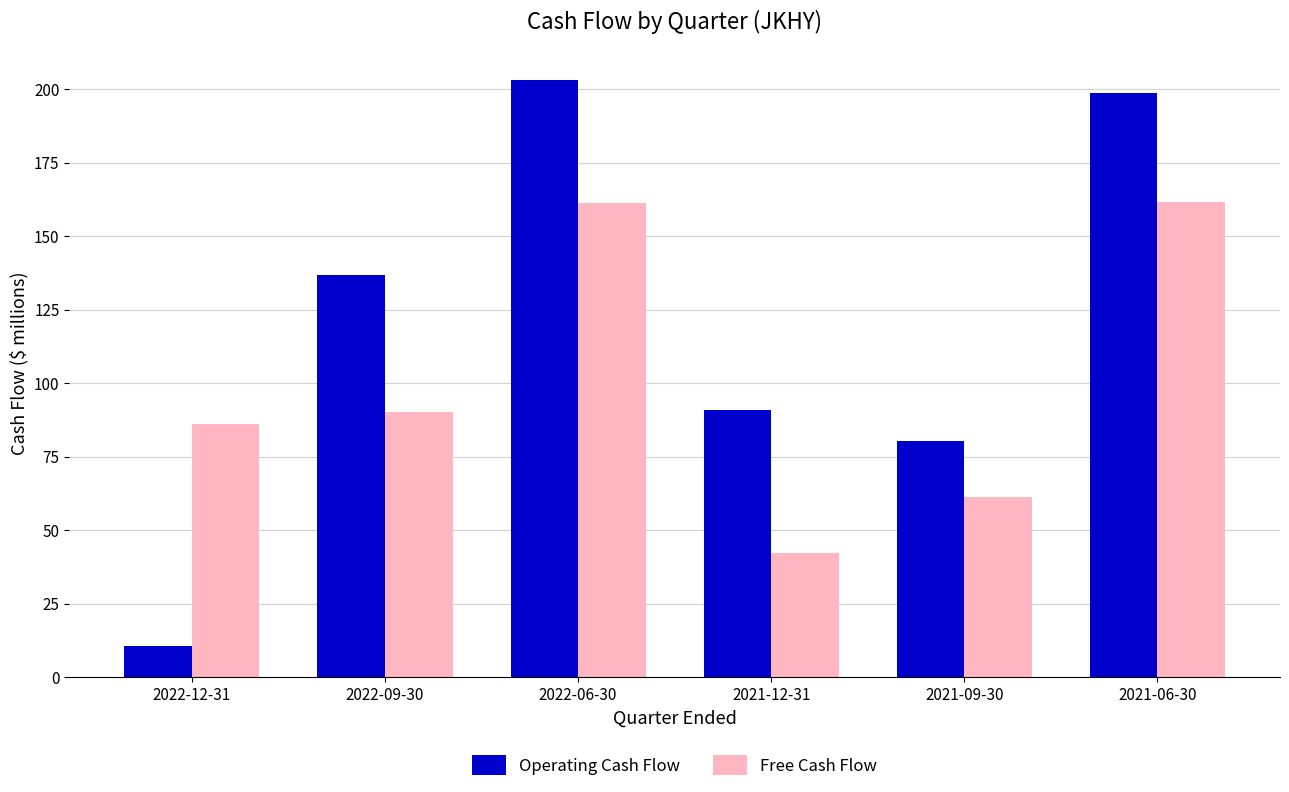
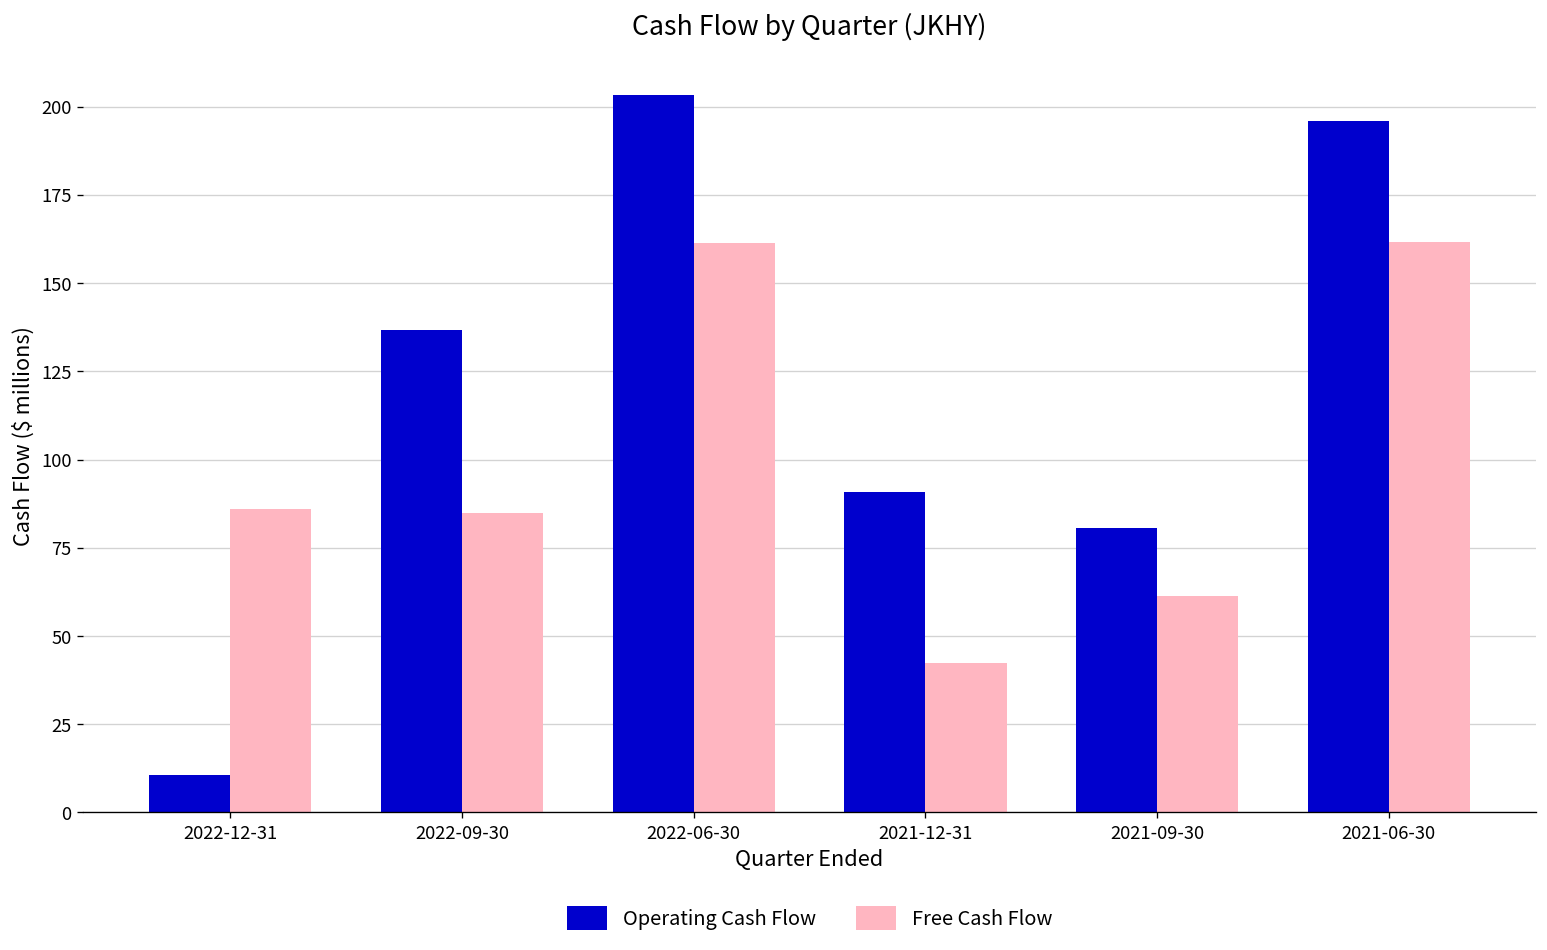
Free Cash Flow, 2022-09-30: 90 -> 85
Operating Cash Flow, 2021-06-30: 199 -> 196
